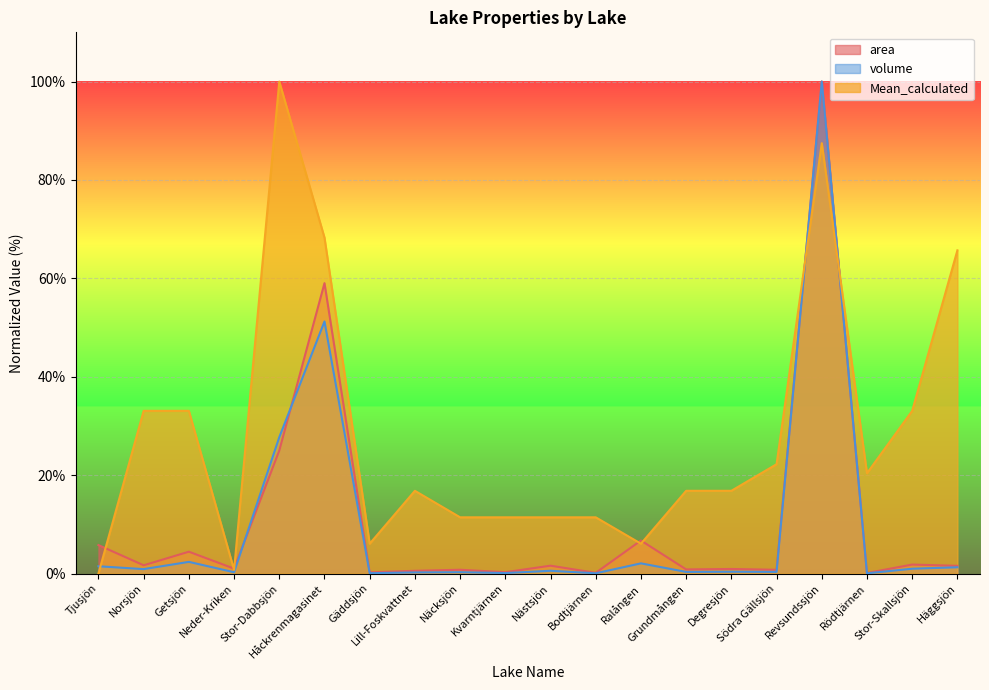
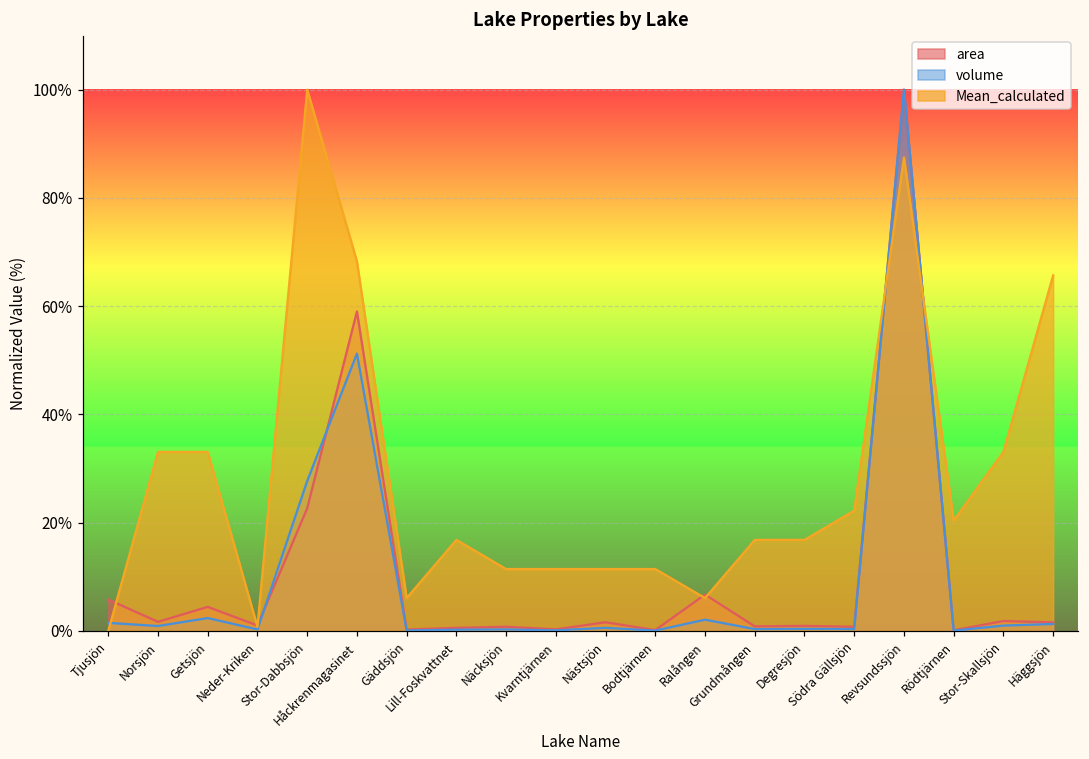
area, Stor-Dabbsjön: 25% -> 23%
